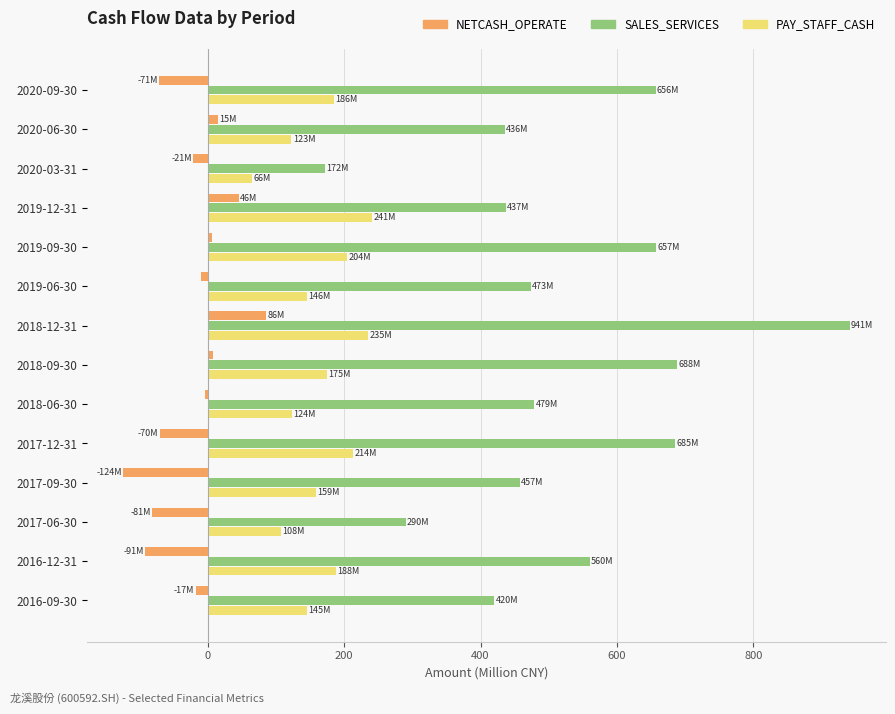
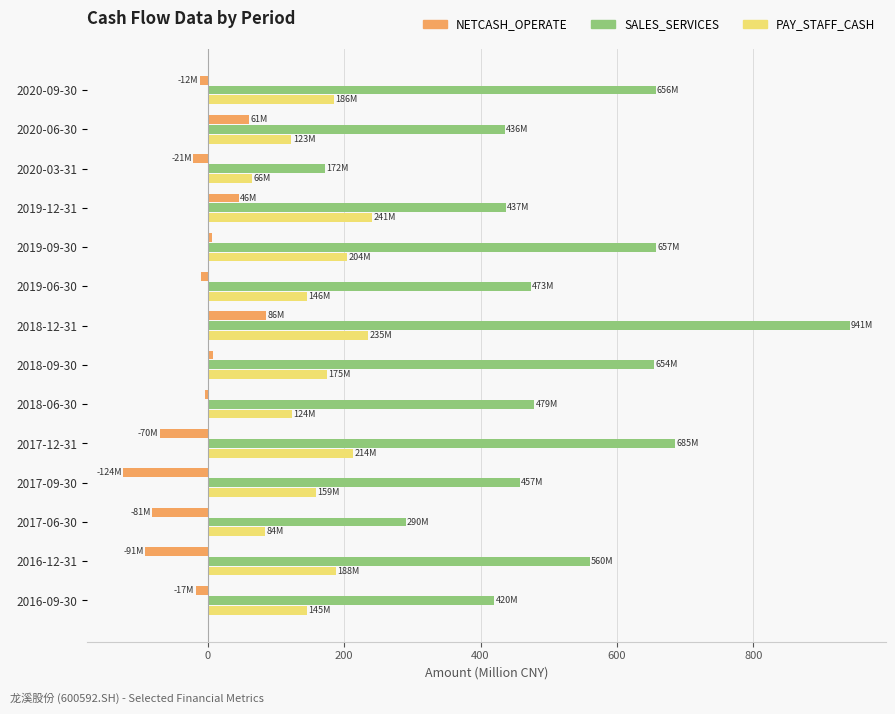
NETCASH_OPERATE, 2020-09-30: -71M -> -12M
NETCASH_OPERATE, 2020-06-30: 15M -> 61M
SALES_SERVICES, 2018-09-30: 688M -> 654M
PAY_STAFF_CASH, 2017-06-30: 108M -> 84M
